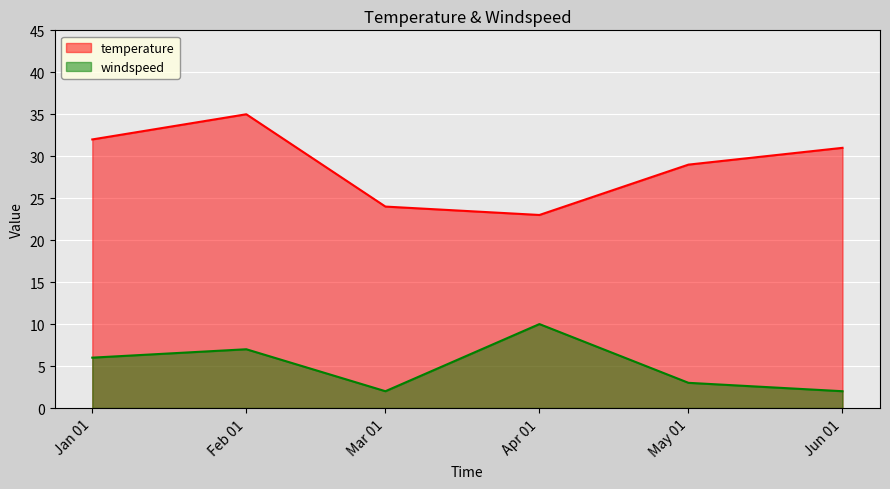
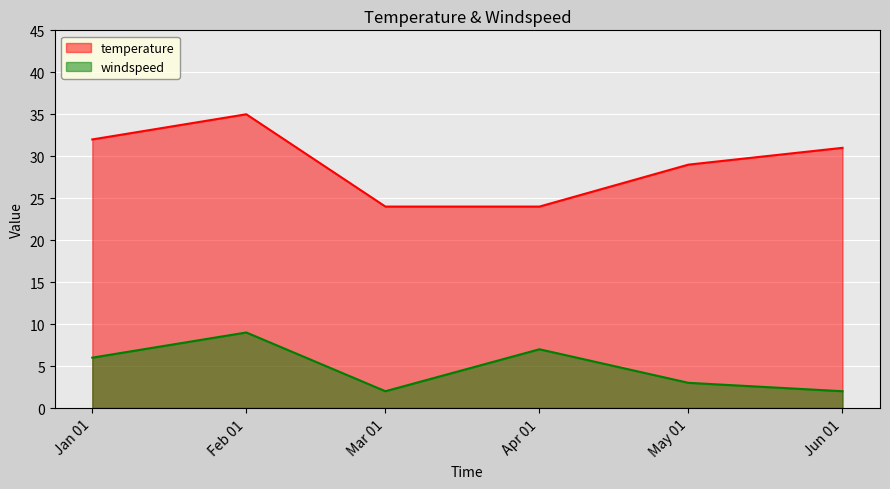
windspeed, Feb 01: 7 -> 9
temperature, Apr 01: 23 -> 24
windspeed, Apr 01: 10 -> 7
